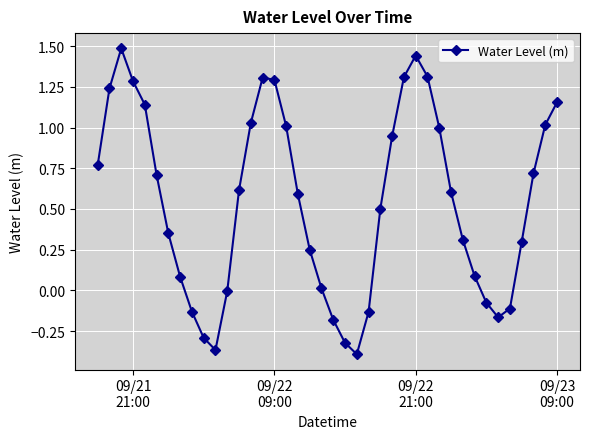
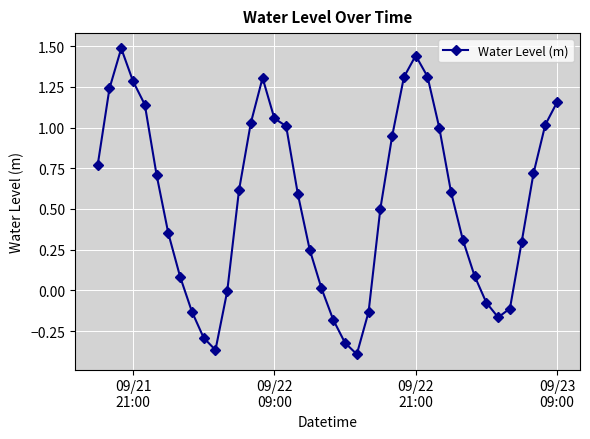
09/22 09:00: 1.29 -> 1.06
